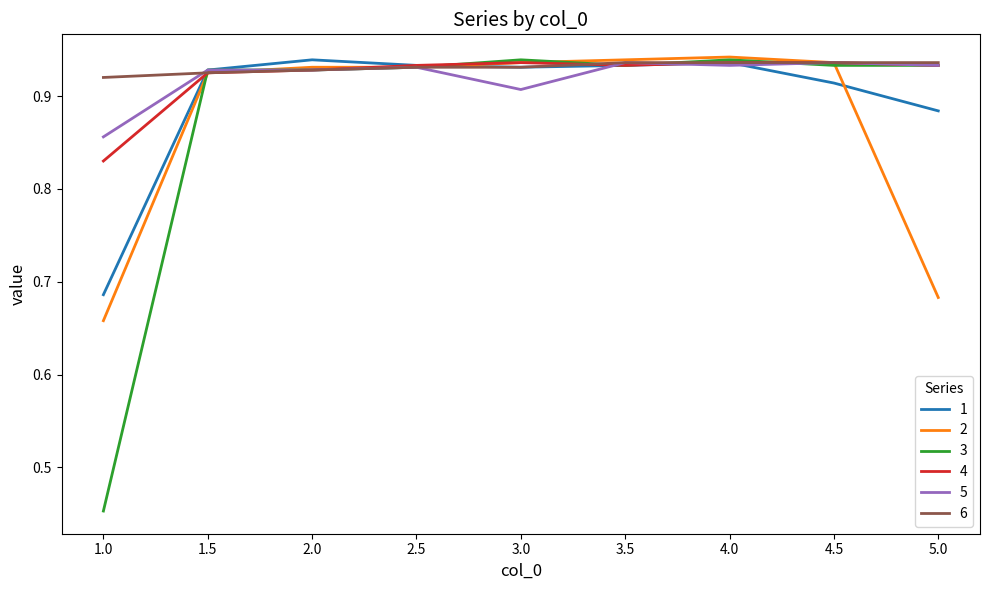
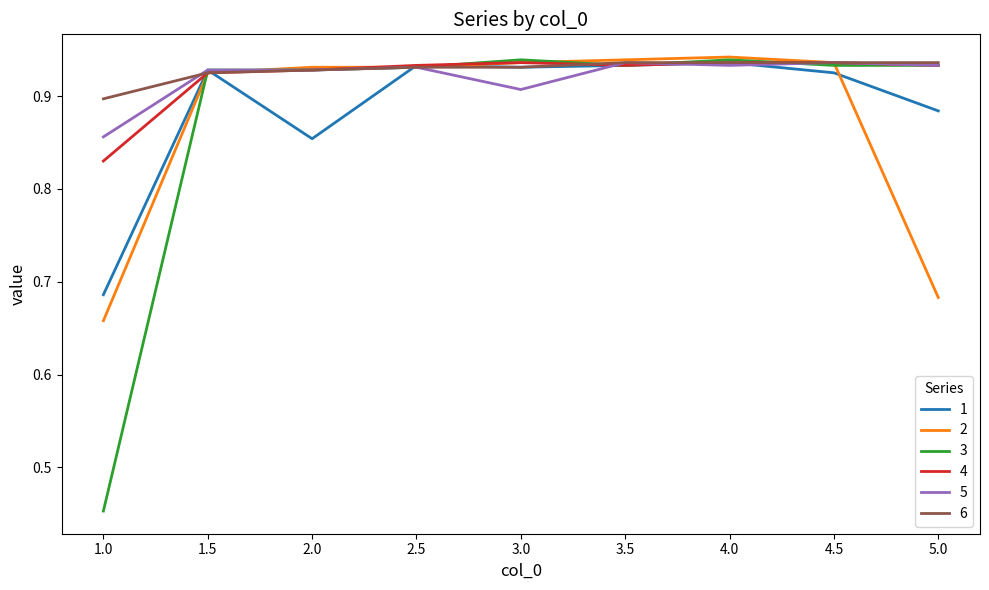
6, 1.0: 0.92 -> 0.90
1, 2.0: 0.94 -> 0.85
1, 4.5: 0.91 -> 0.93
